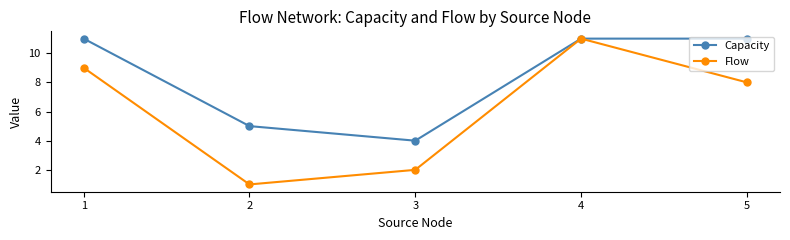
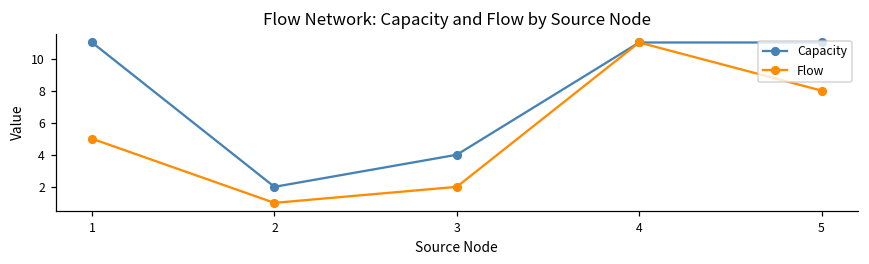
Flow, 1: 9 -> 5
Capacity, 2: 5 -> 2
